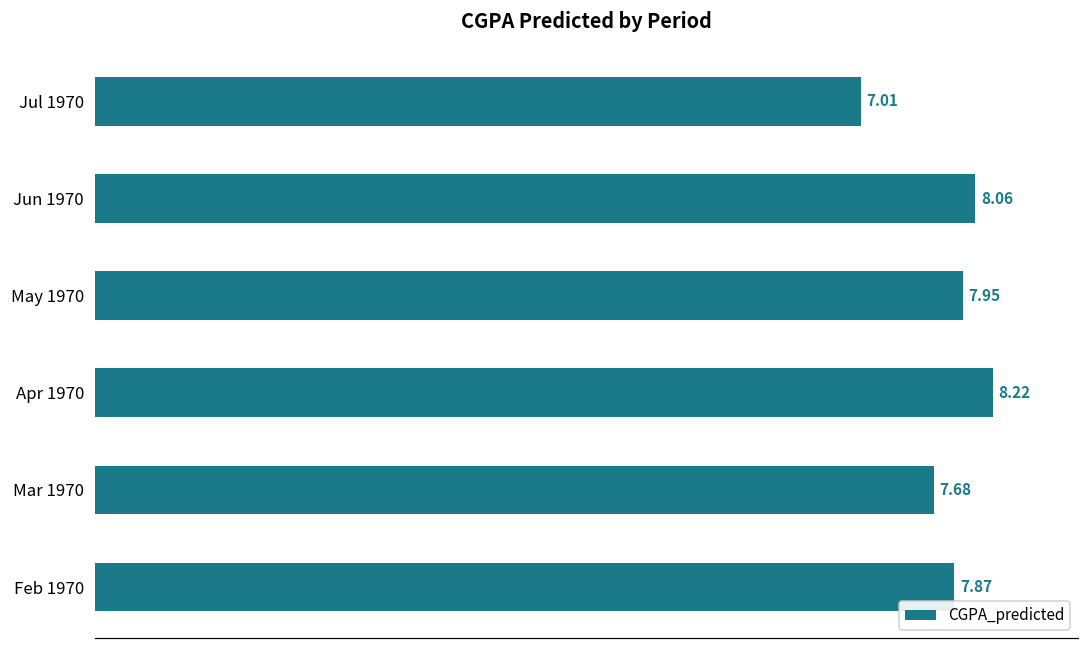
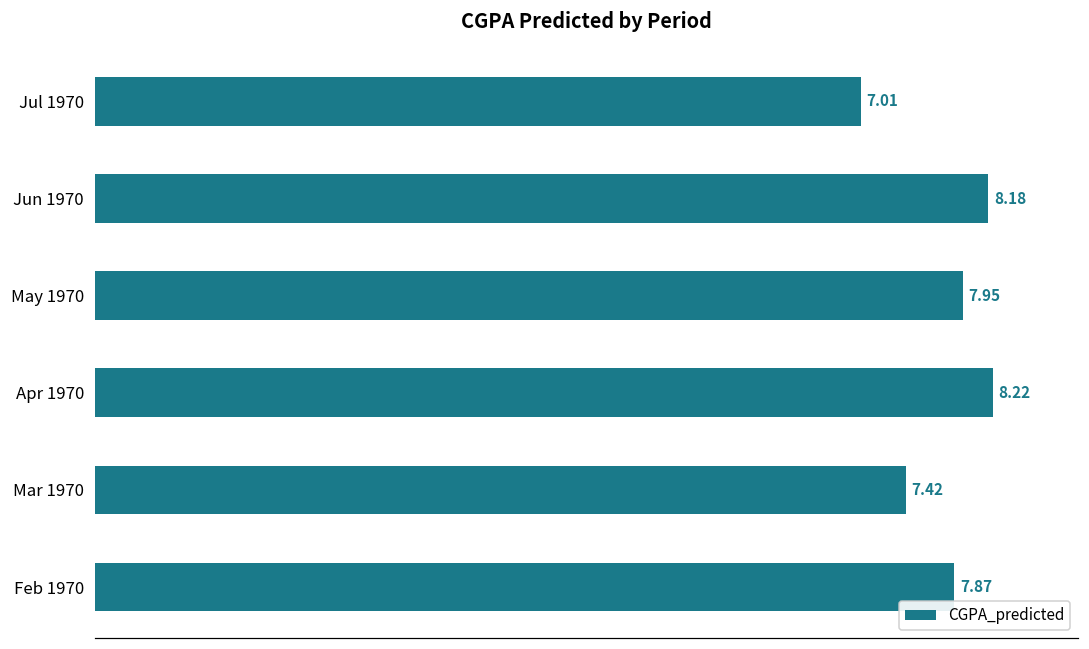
Jun 1970: 8.06 -> 8.18
Mar 1970: 7.68 -> 7.42
